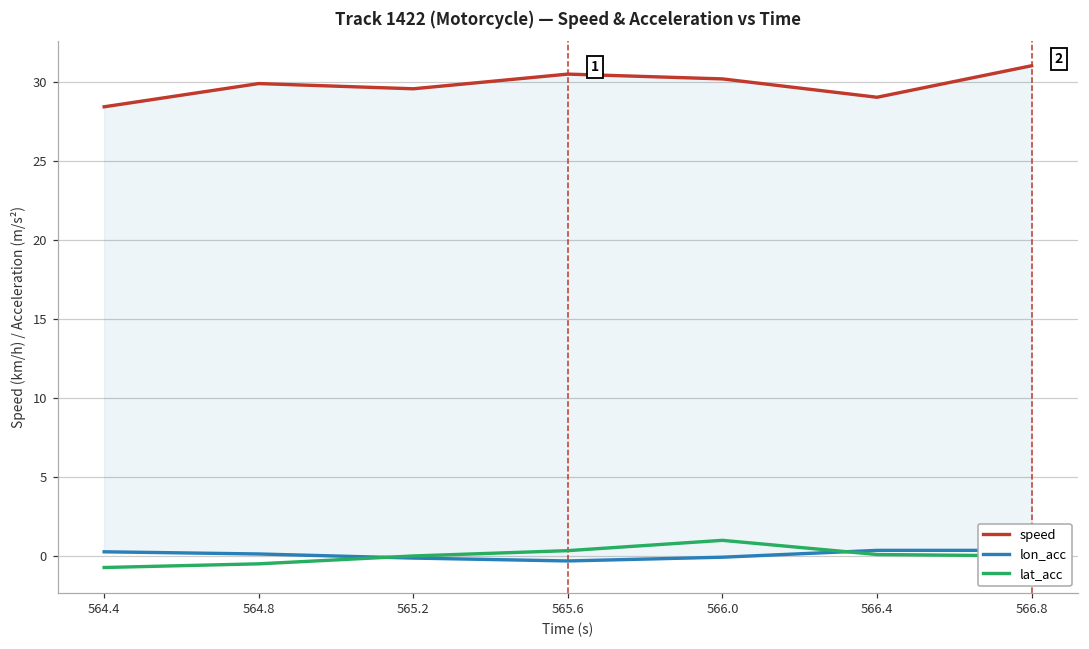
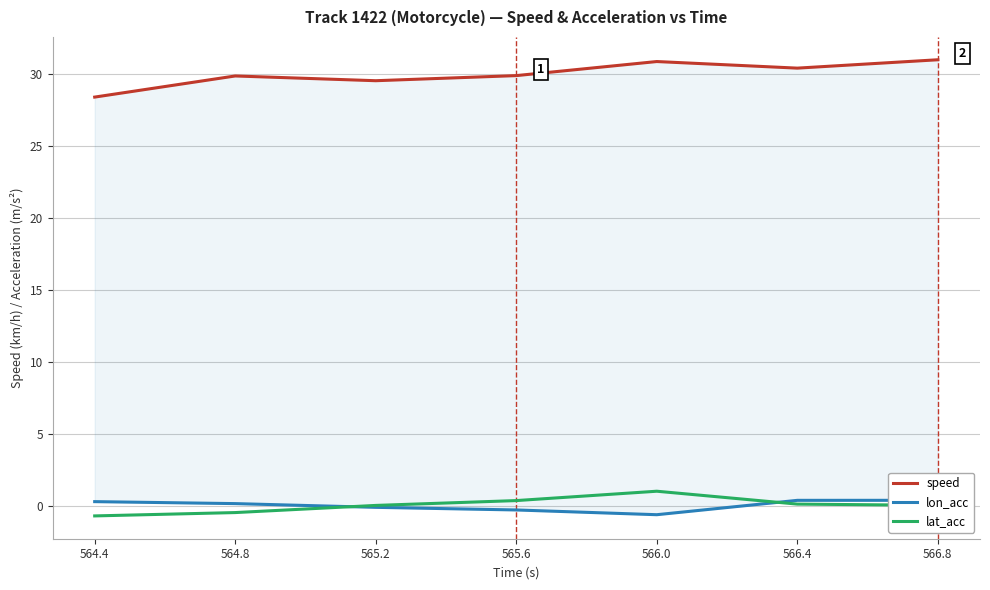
speed, 565.6: 30.5 -> 29.9
speed, 566.0: 30.2 -> 30.9
lon_acc, 566.0: -0.1 -> -0.6
speed, 566.4: 29.0 -> 30.4
